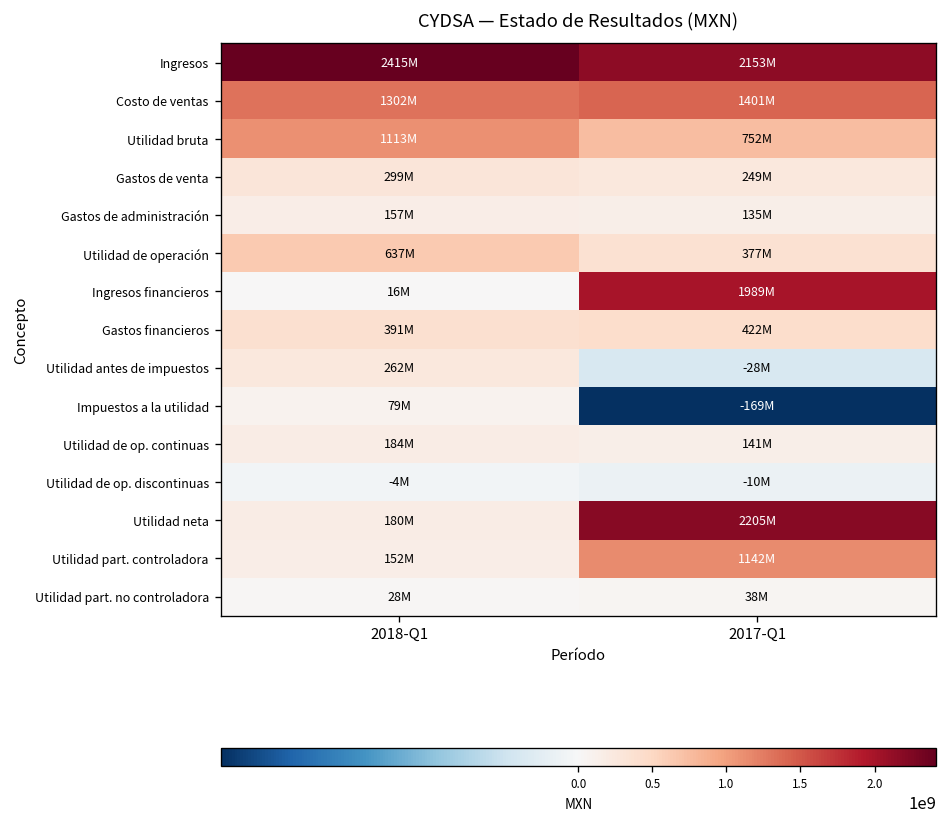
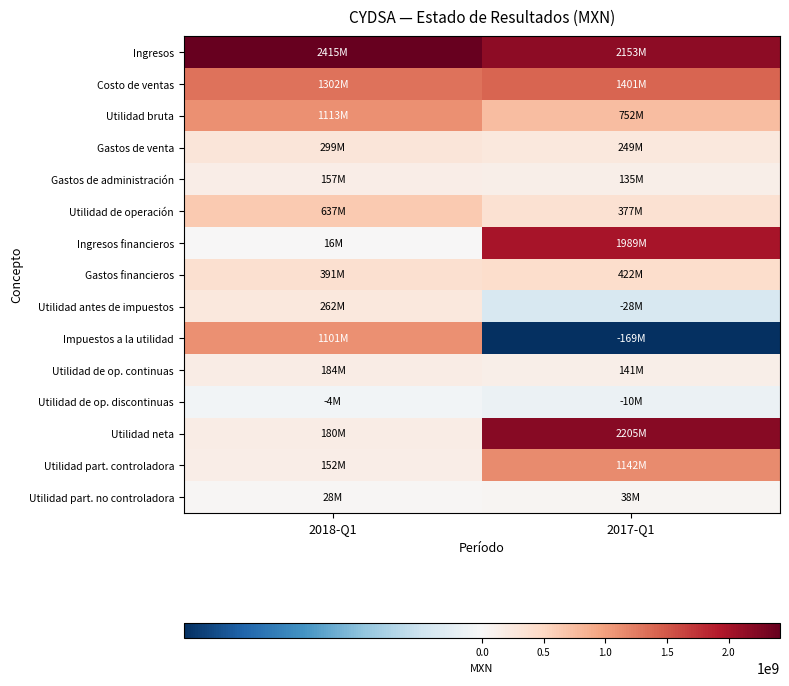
Impuestos a la utilidad, 2018-Q1: 79M -> 1101M
